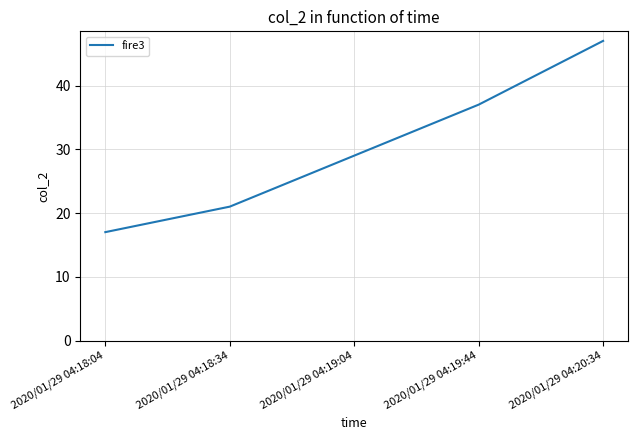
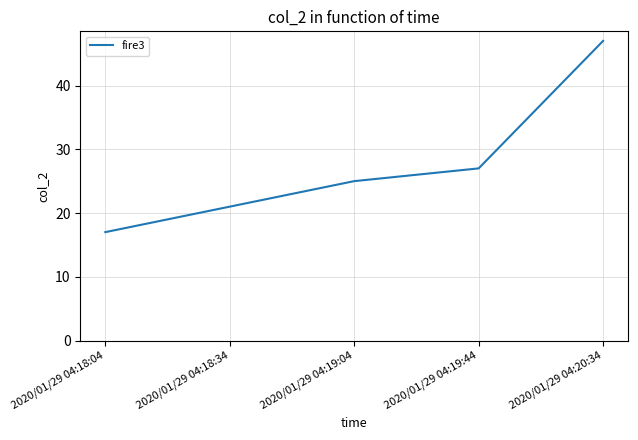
2020/01/29 04:19:04: 29 -> 25
2020/01/29 04:19:44: 37 -> 27
